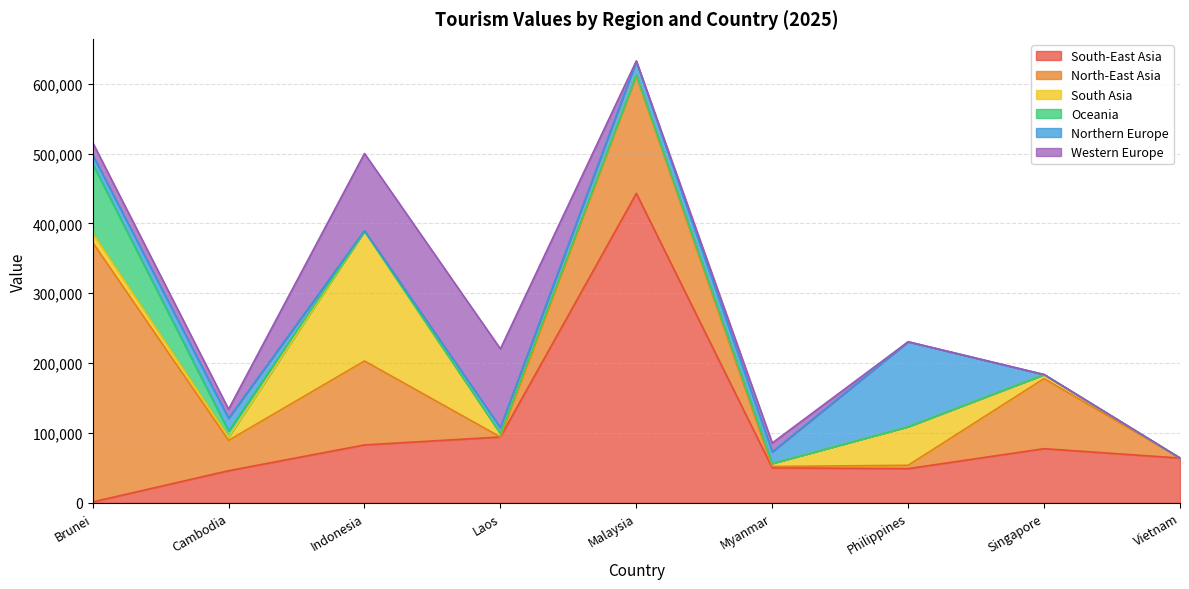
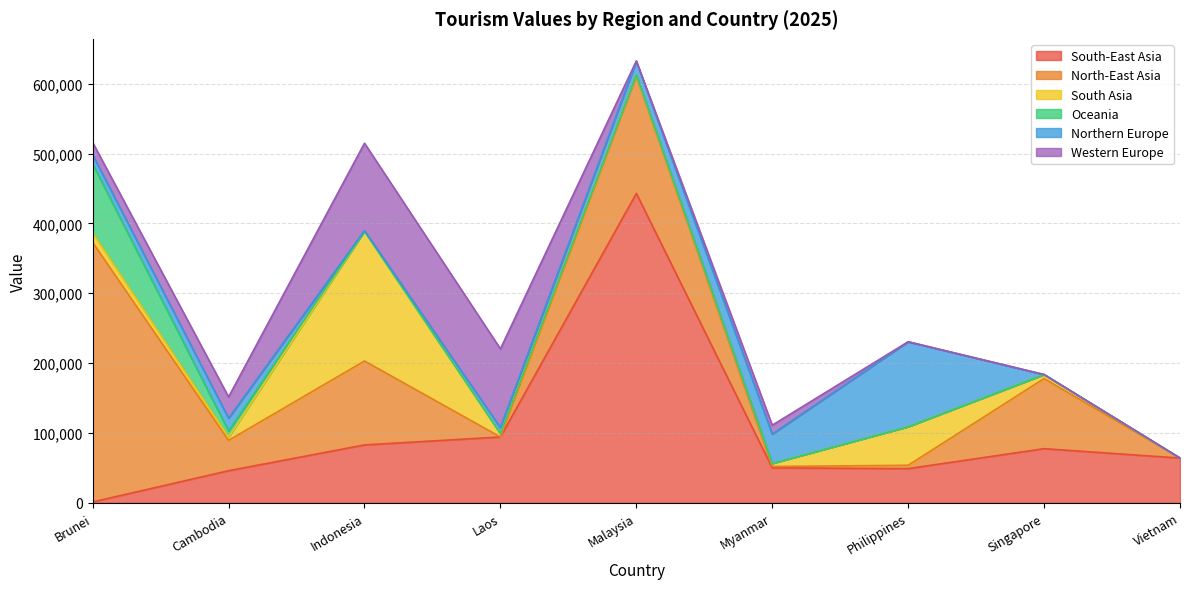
Western Europe, Cambodia: 10,000 -> 30,000
Western Europe, Indonesia: 110,000 -> 130,000
Northern Europe, Myanmar: 20,000 -> 40,000
